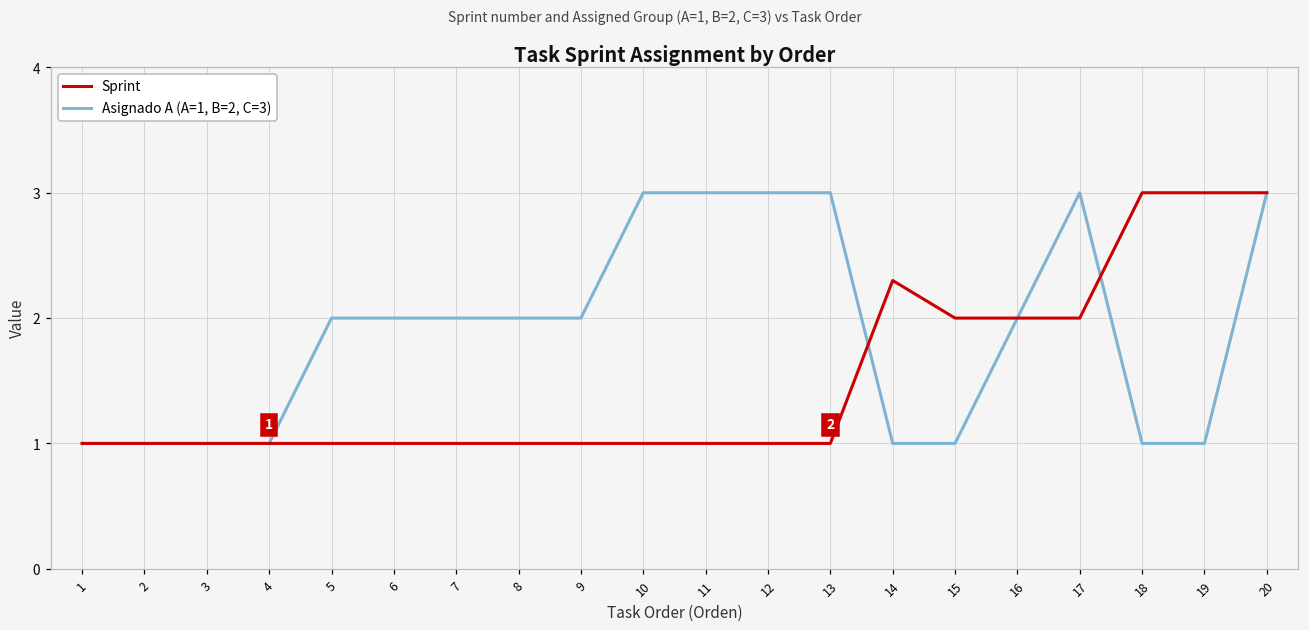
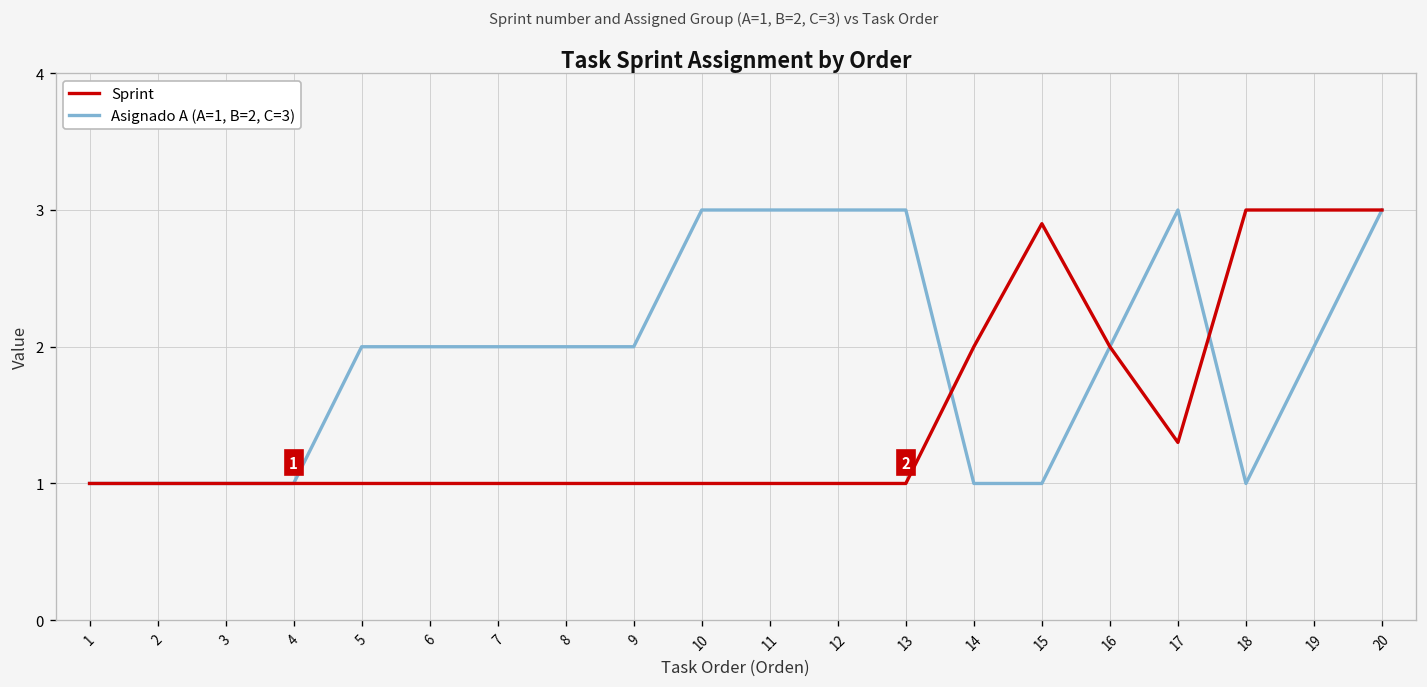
Sprint, 14: 2.3 -> 2.0
Sprint, 15: 2.0 -> 2.9
Sprint, 17: 2.0 -> 1.3
Asignado A (A=1, B=2, C=3), 19: 1 -> 2
